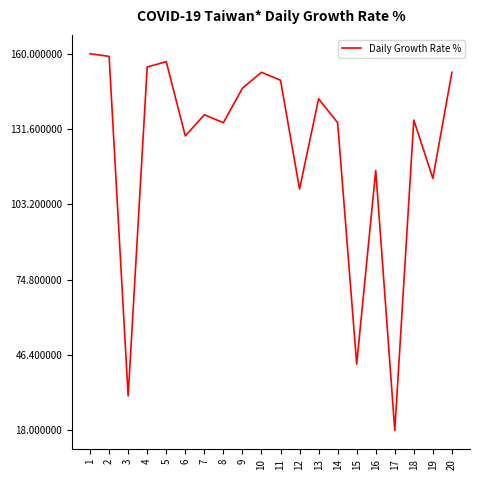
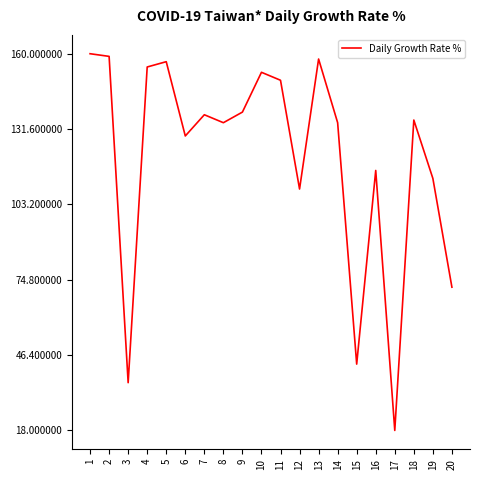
3: 31 -> 36
9: 147 -> 138
13: 143 -> 158
20: 153 -> 72
